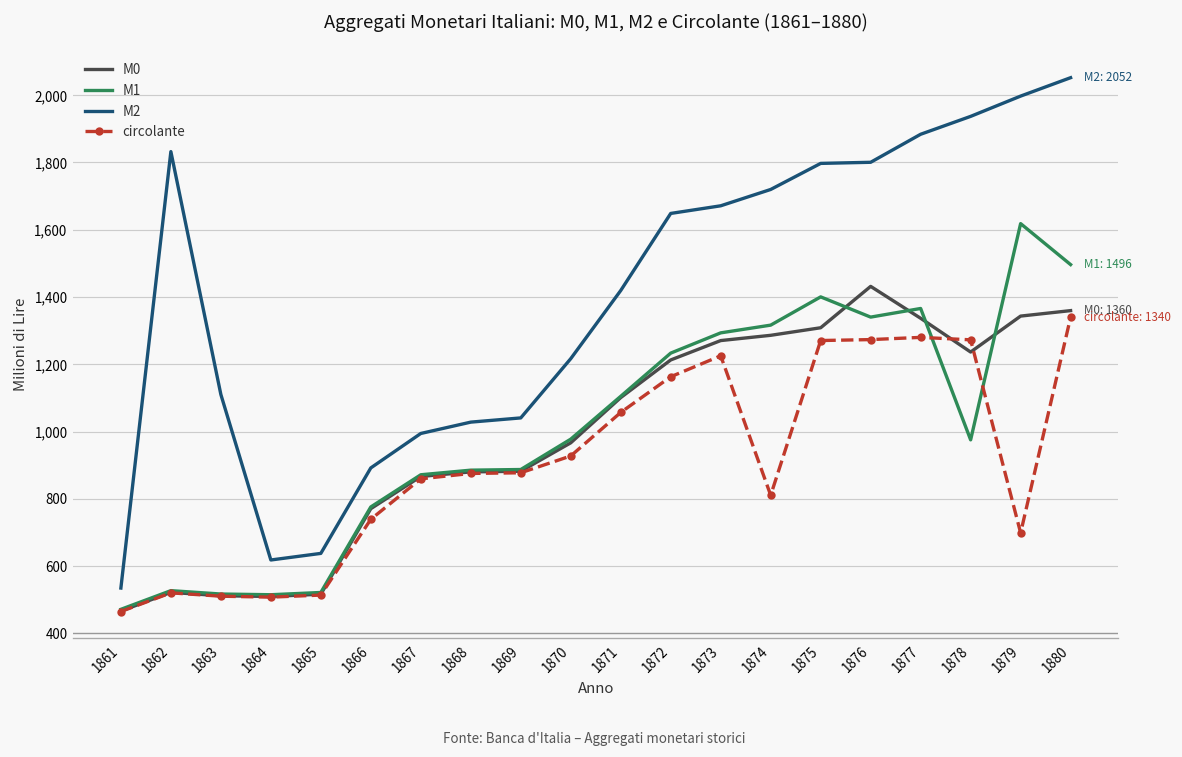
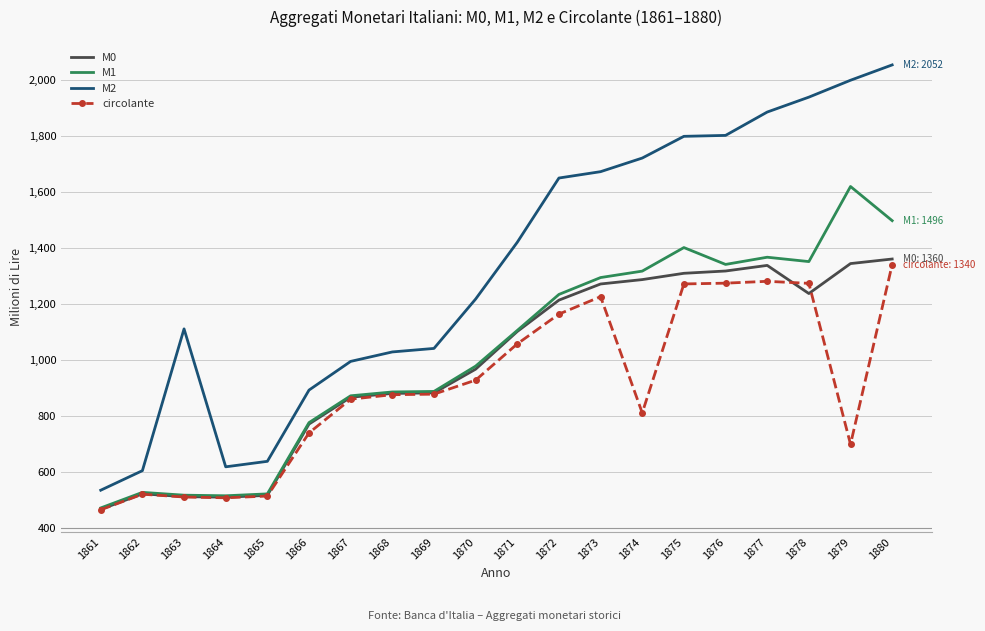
M2, 1862: 1,830 -> 600
M0, 1876: 1,430 -> 1,320
M1, 1878: 980 -> 1,350
